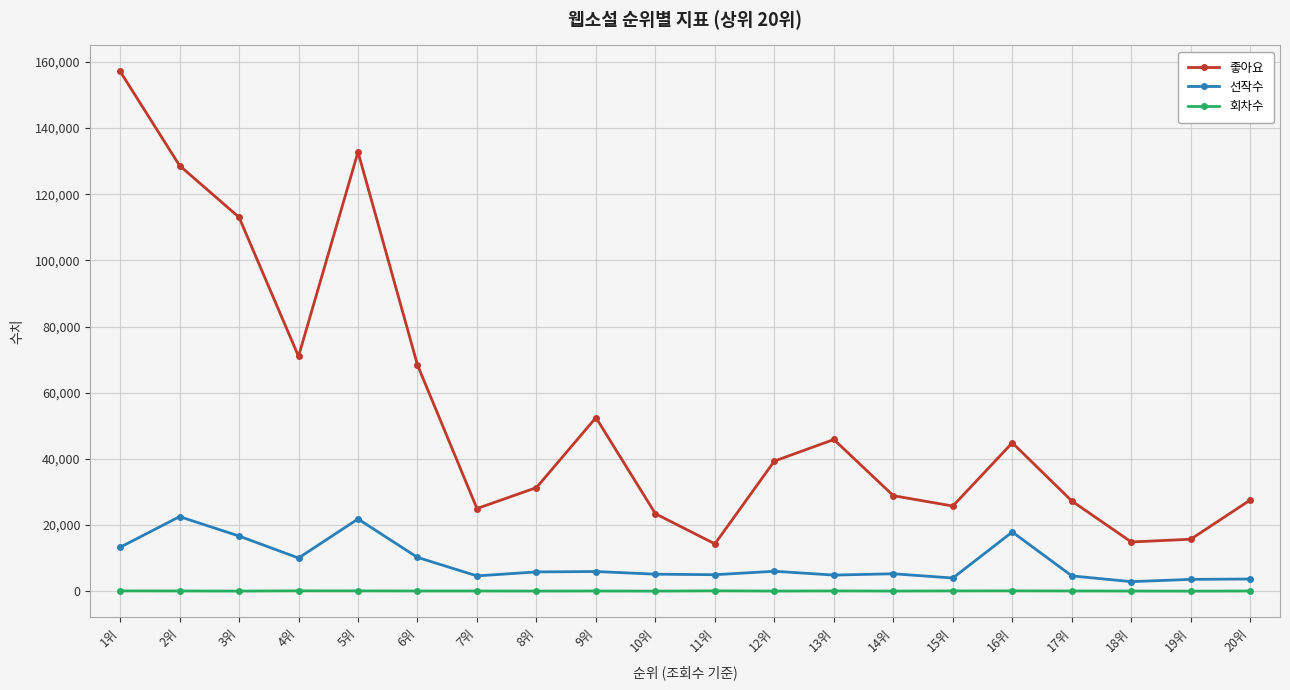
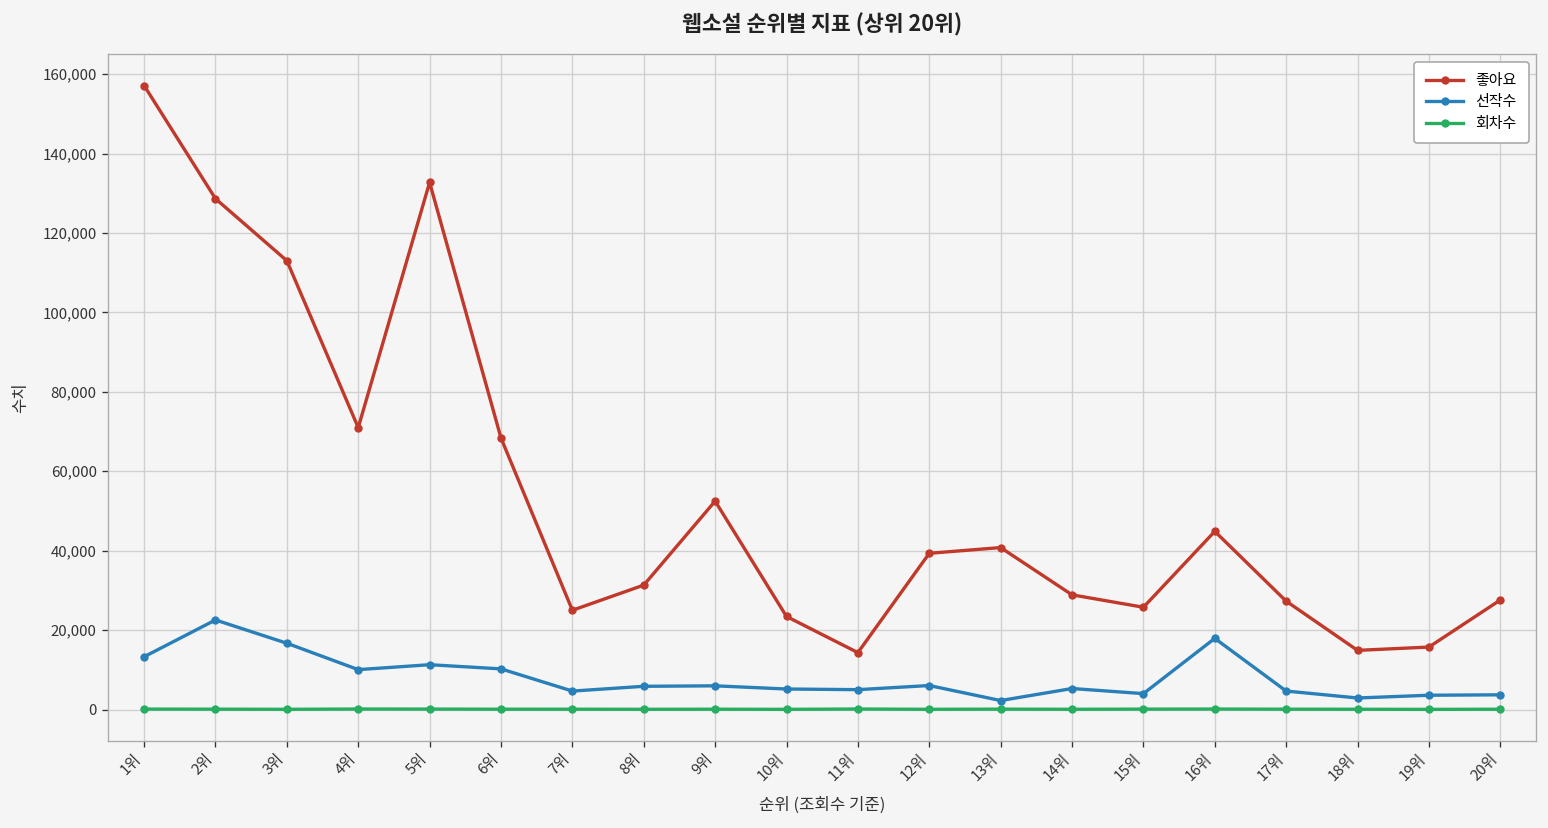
선작수, 5위: 22,000 -> 11,000
좋아요, 13위: 46,000 -> 41,000
선작수, 13위: 5,000 -> 2,000
